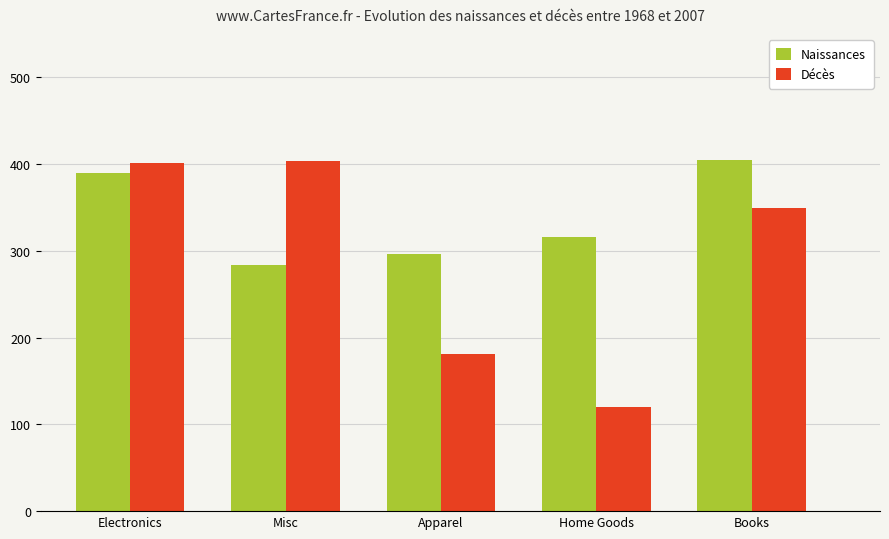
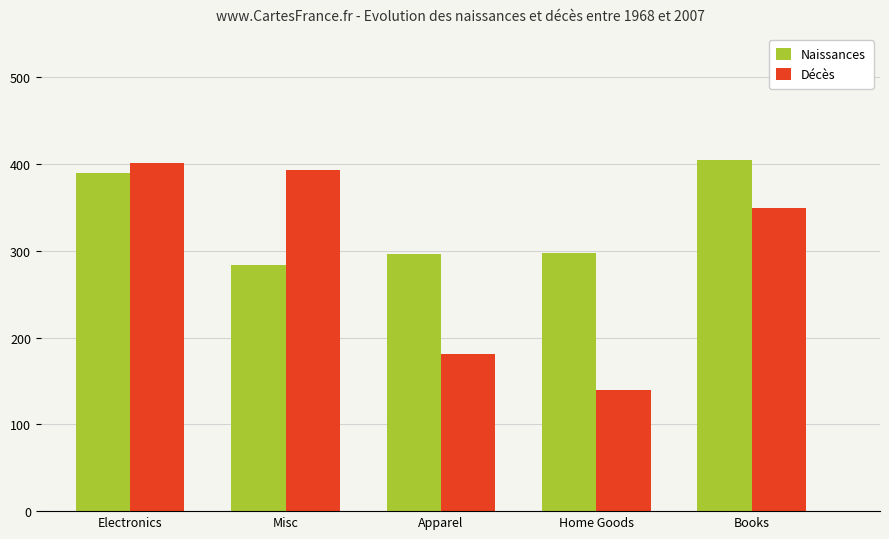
Décès, Misc: 400 -> 390
Naissances, Home Goods: 320 -> 300
Décès, Home Goods: 120 -> 140
